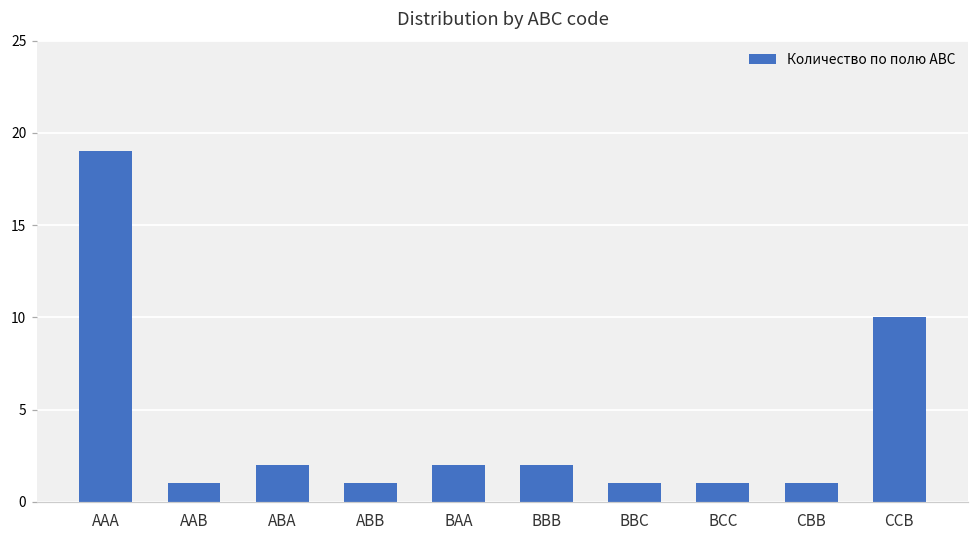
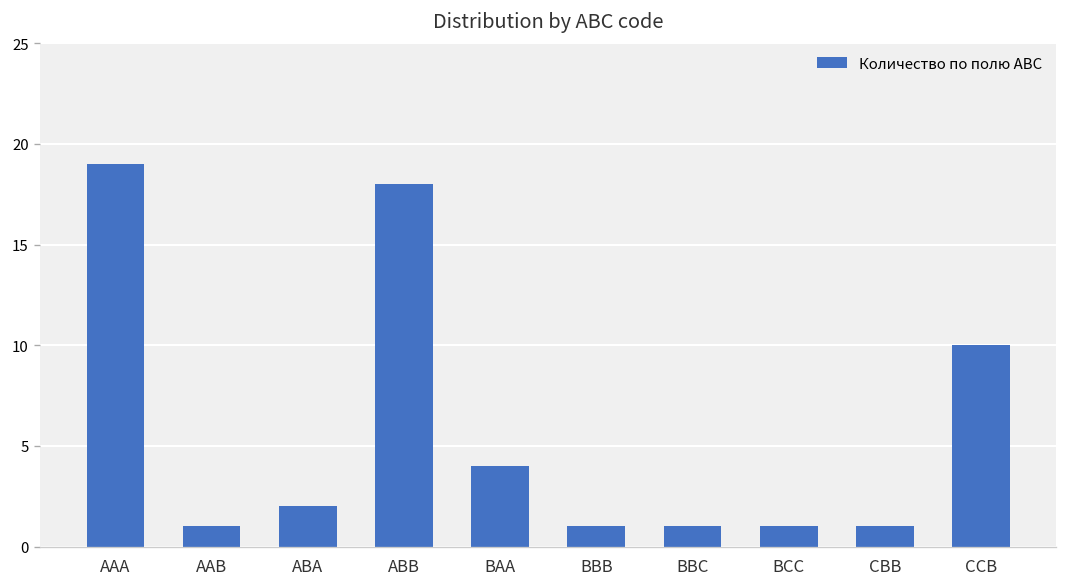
ABB: 1 -> 18
BAA: 2 -> 4
BBB: 2 -> 1
